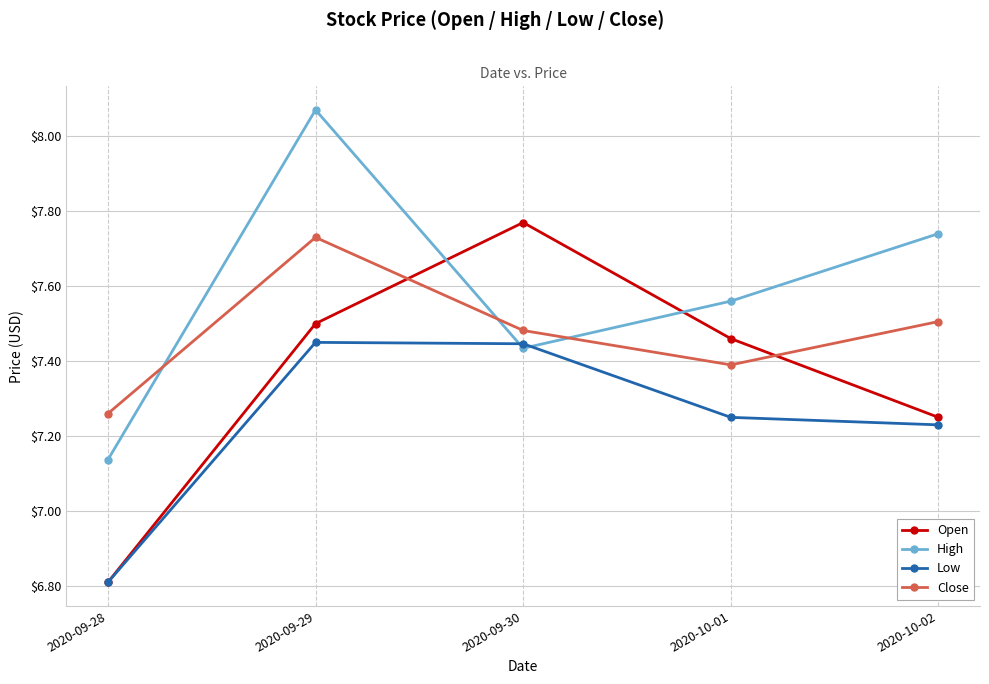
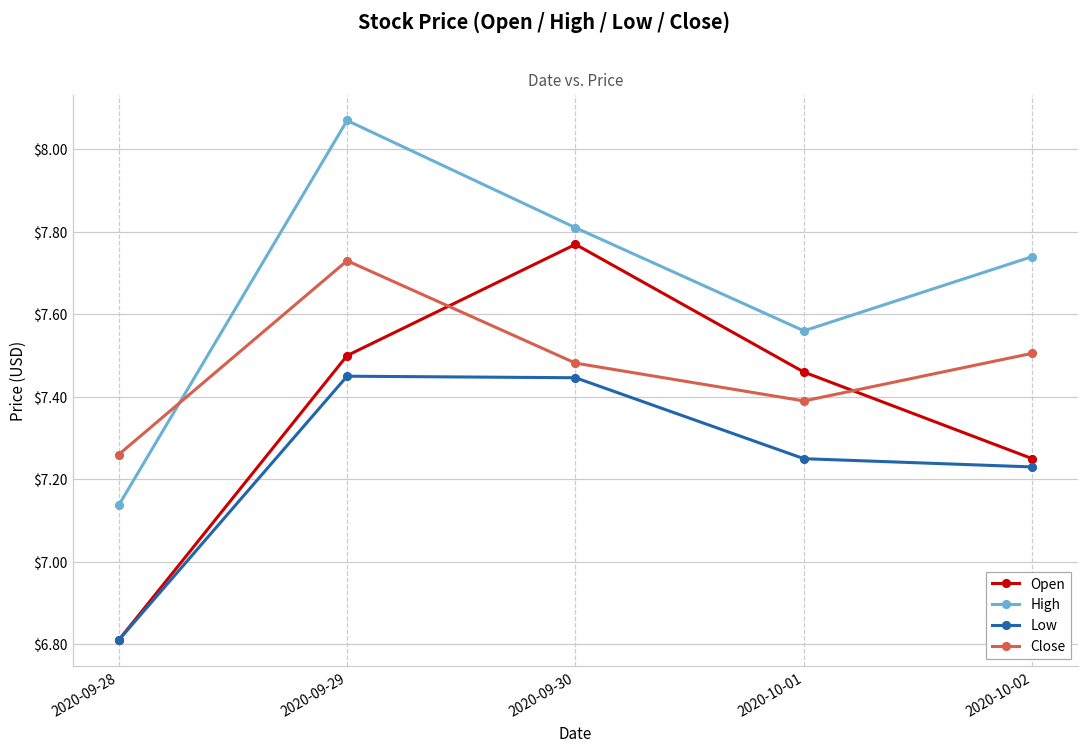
High, 2020-09-30: $7.43 -> $7.81
